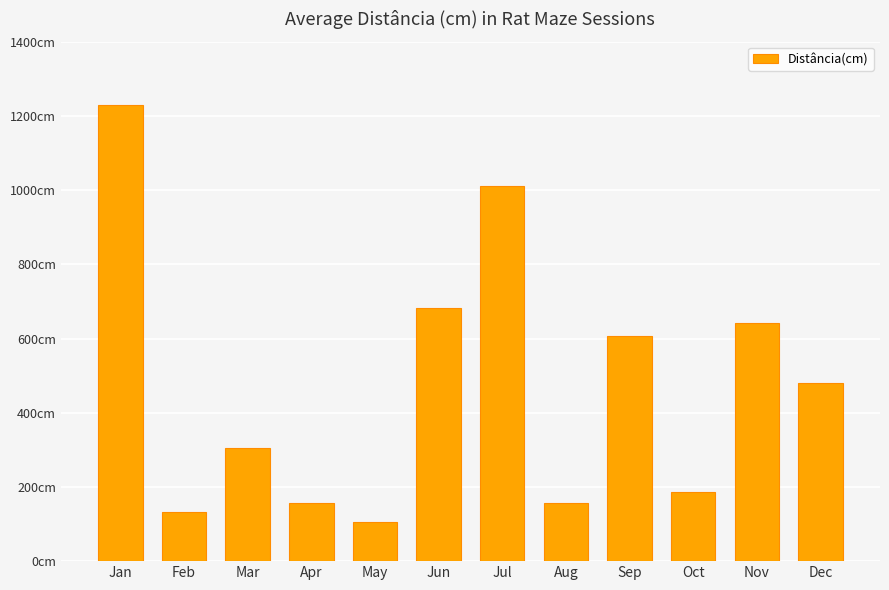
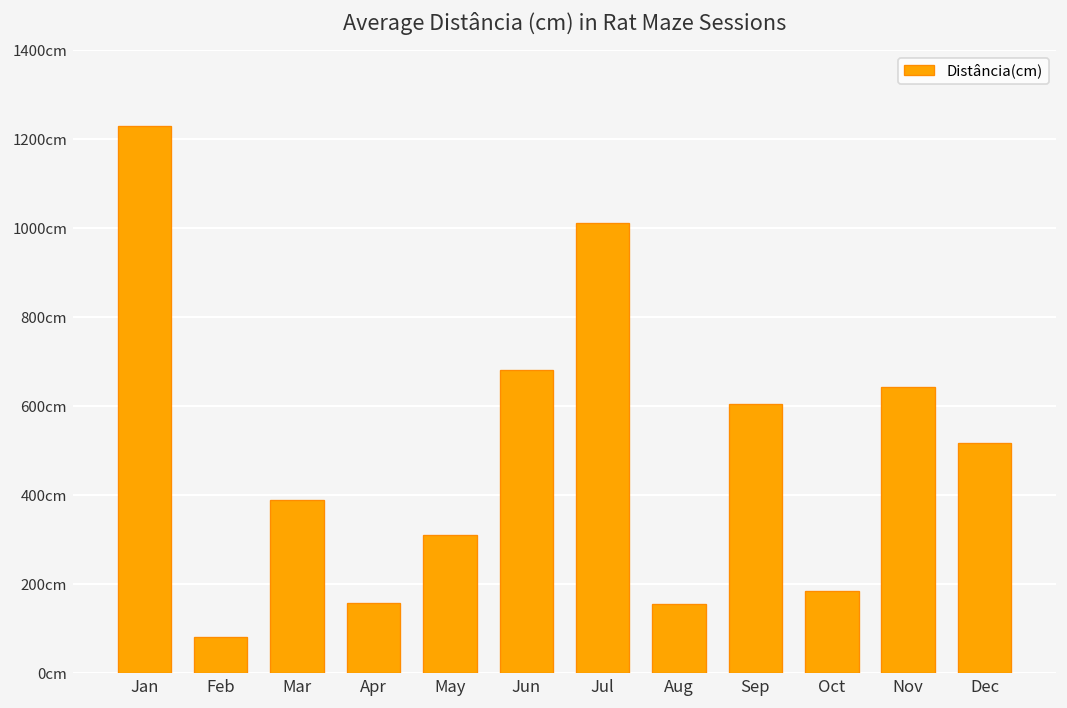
Feb: 130cm -> 80cm
Mar: 310cm -> 390cm
May: 110cm -> 310cm
Dec: 480cm -> 520cm
